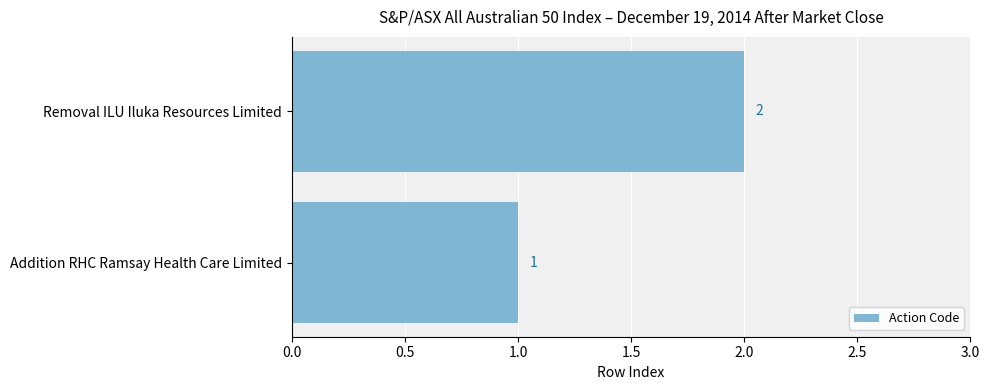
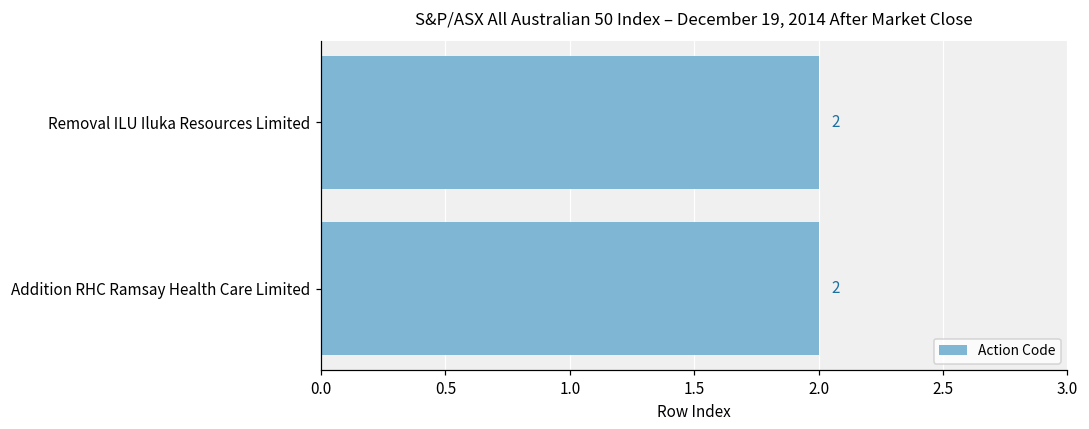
Addition RHC Ramsay Health Care Limited: 1 -> 2
